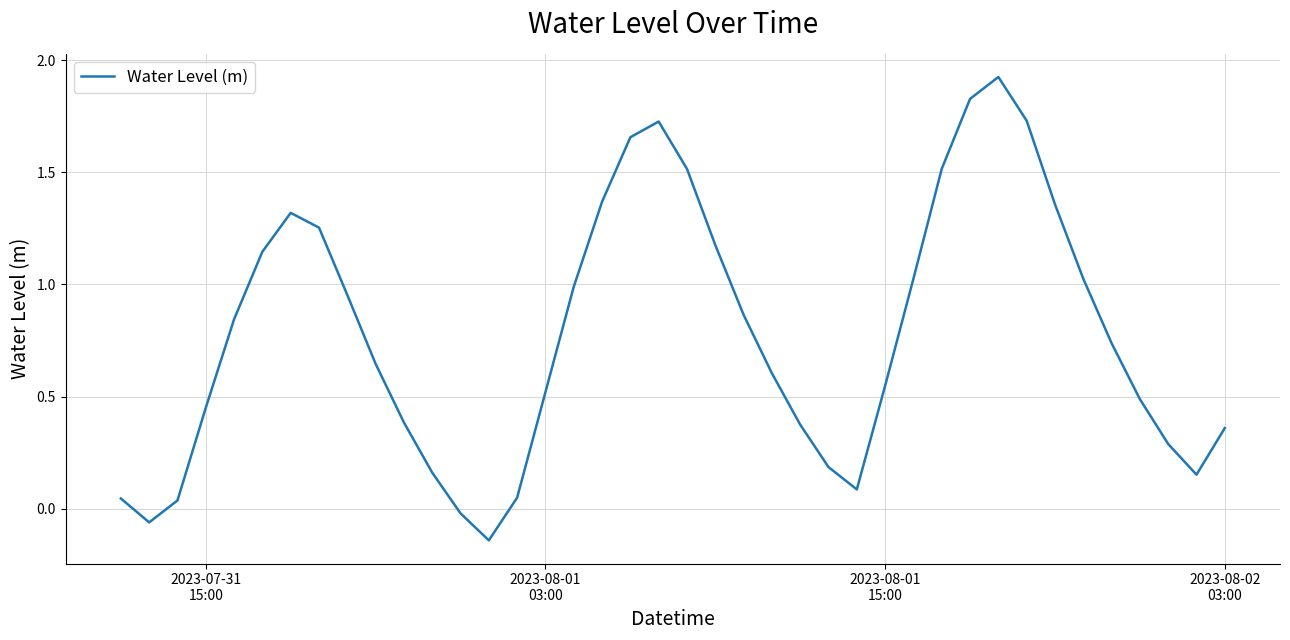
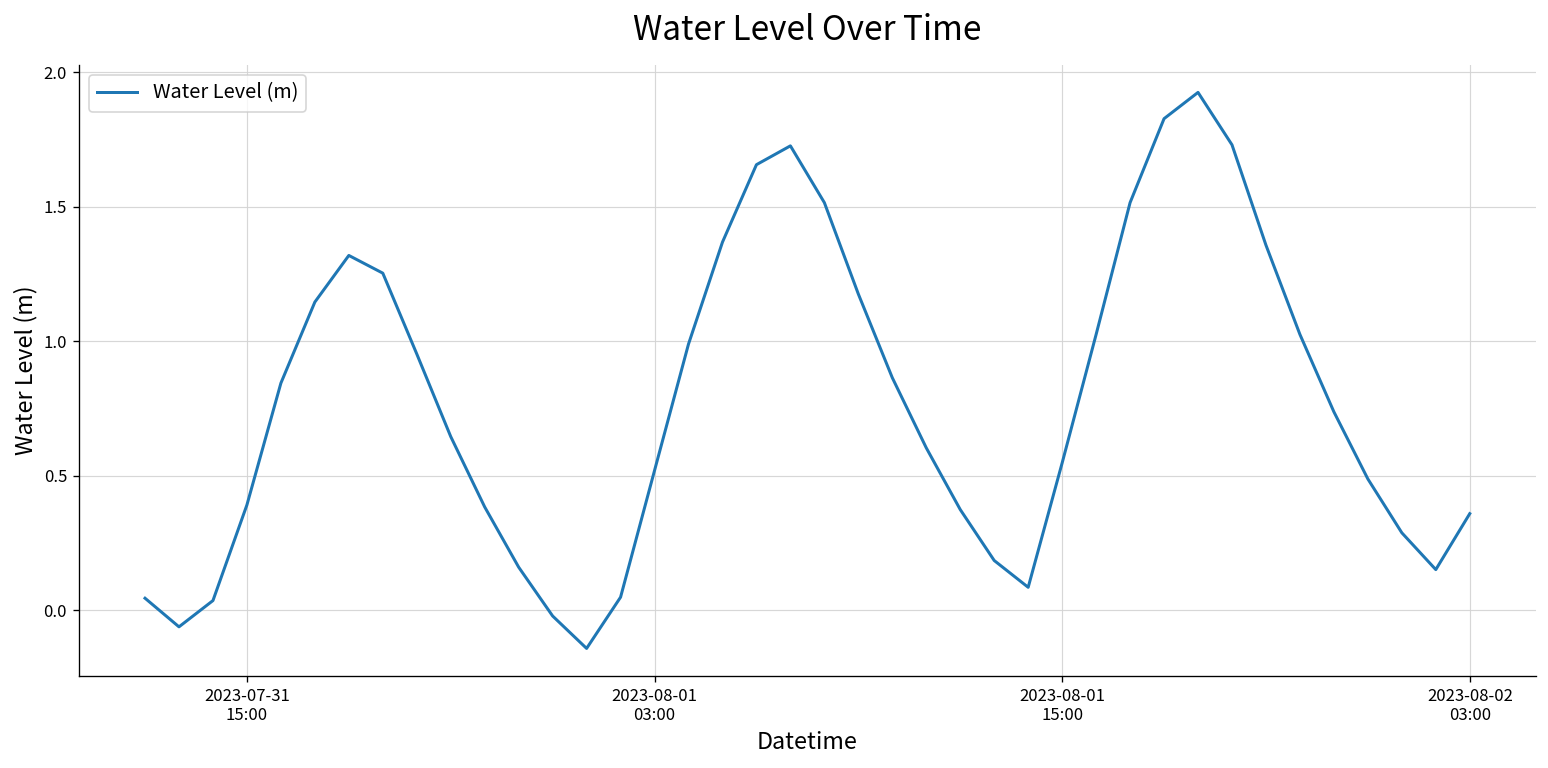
2023-07-31 15:00: 0.45 -> 0.39
